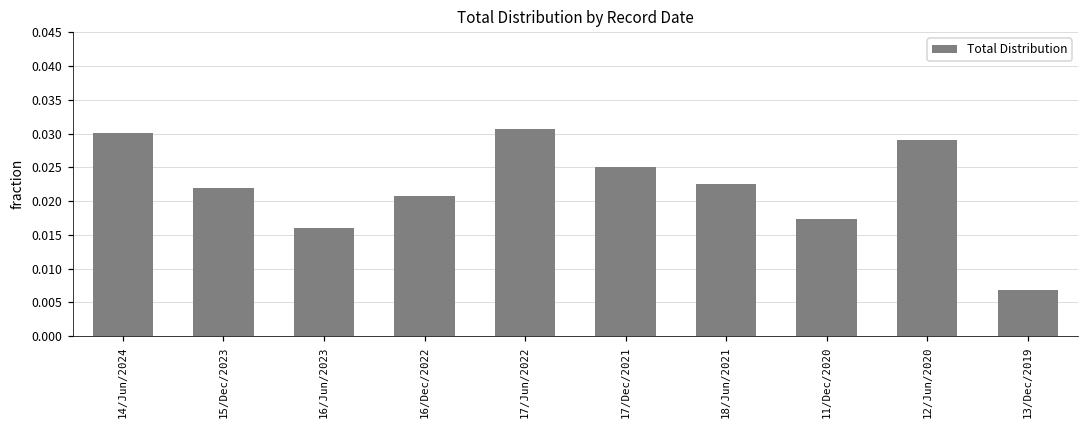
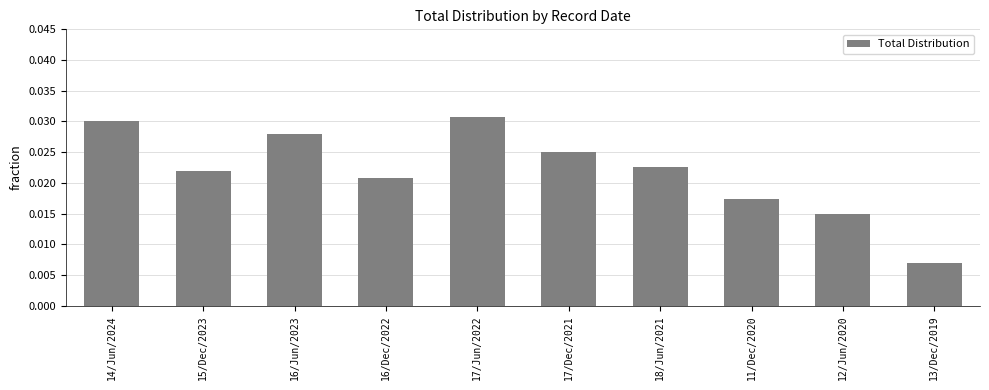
16/Jun/2023: 0.016 -> 0.028
12/Jun/2020: 0.029 -> 0.015
